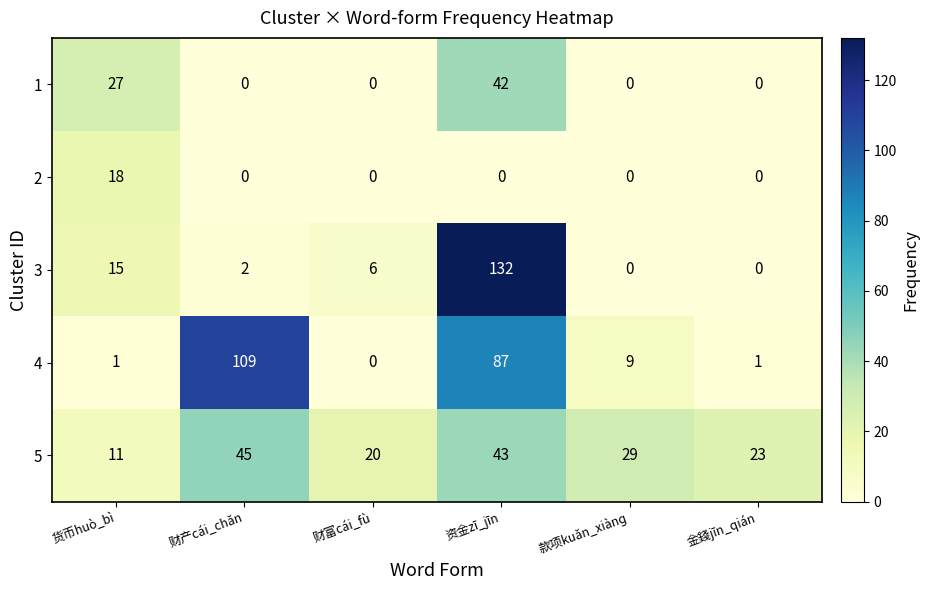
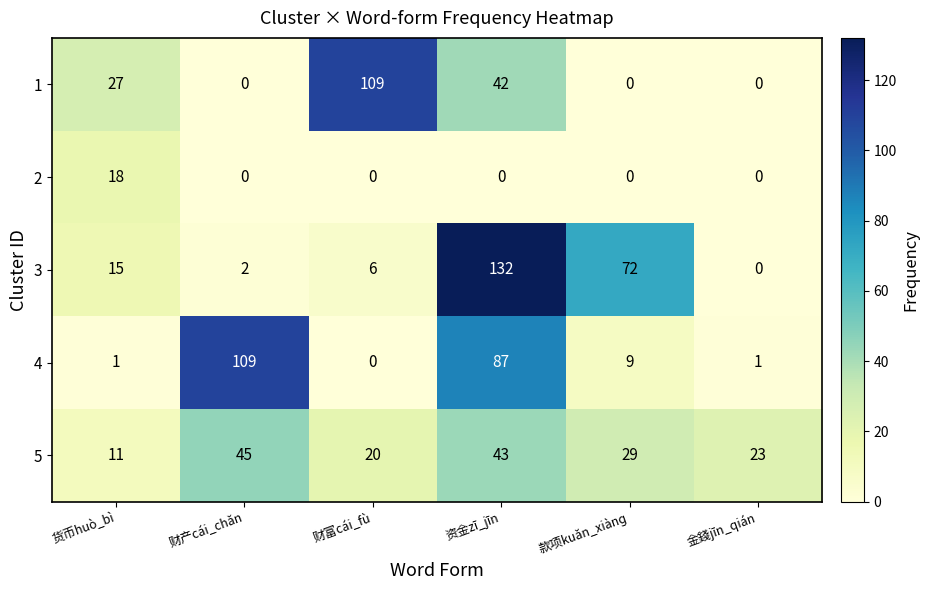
1, 财富cái_fù: 0 -> 109
3, 款项kuǎn_xiànɡ: 0 -> 72
